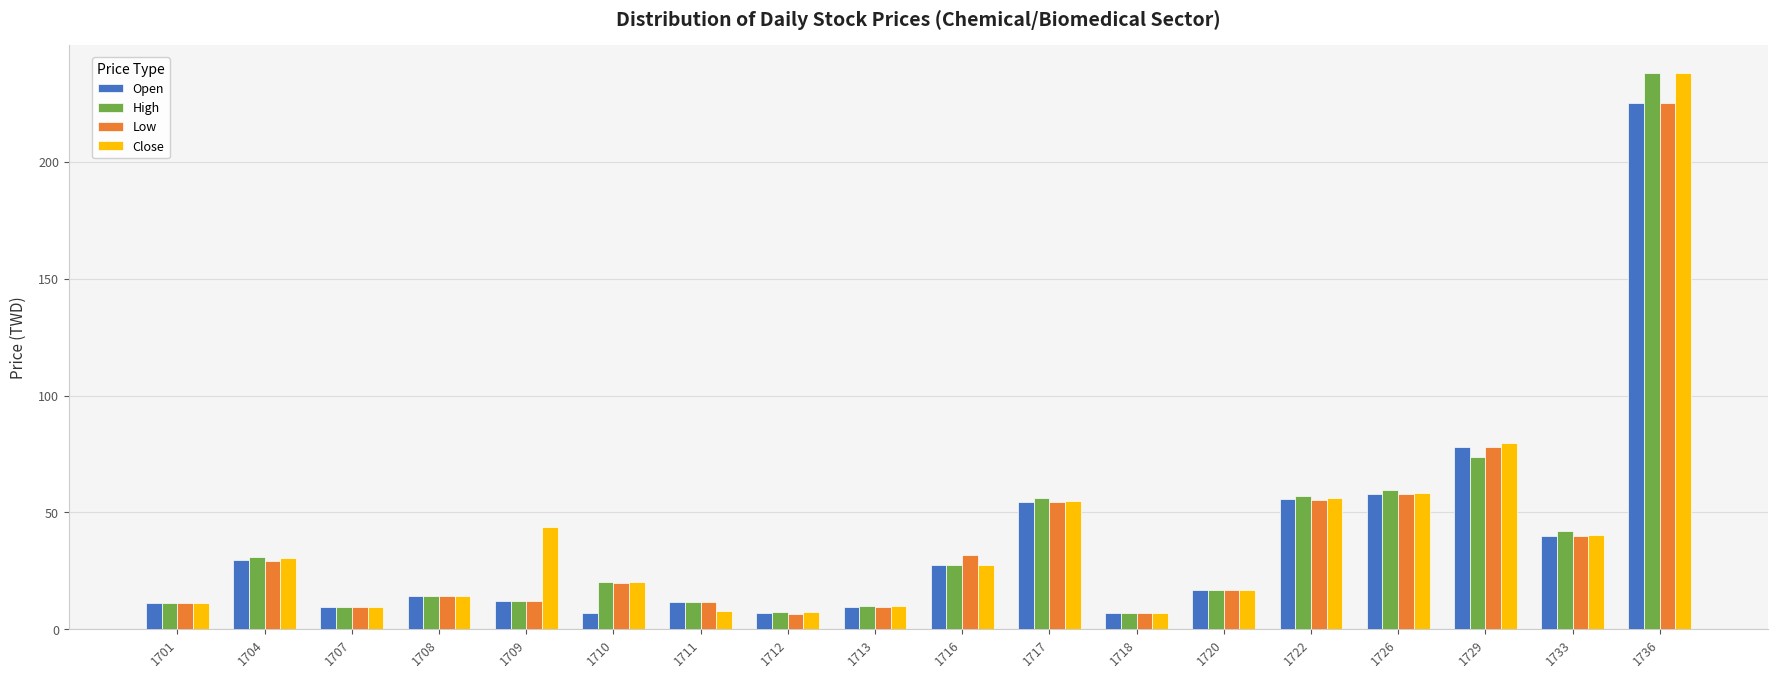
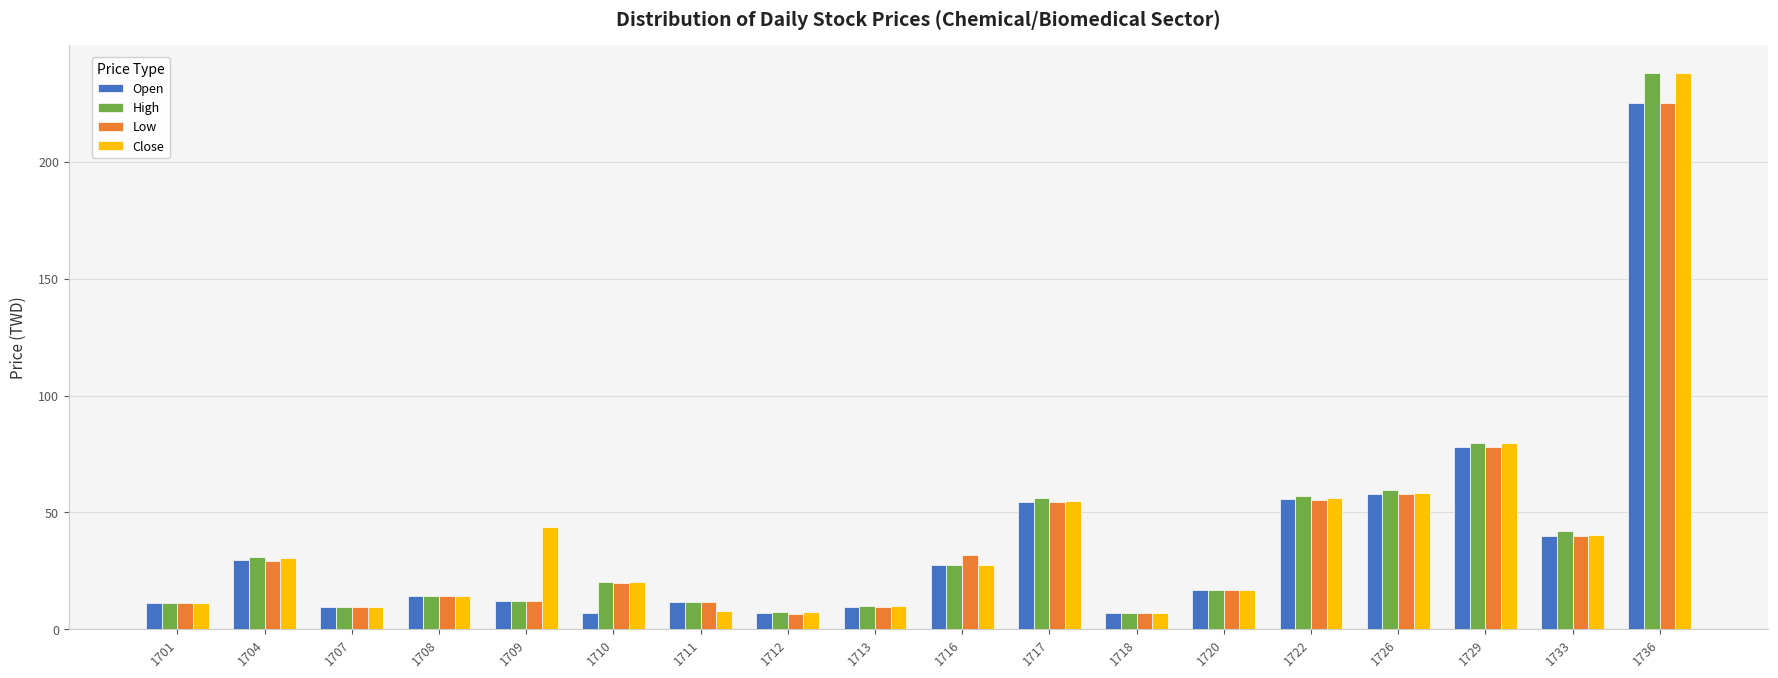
High, 1729: 74 -> 80
